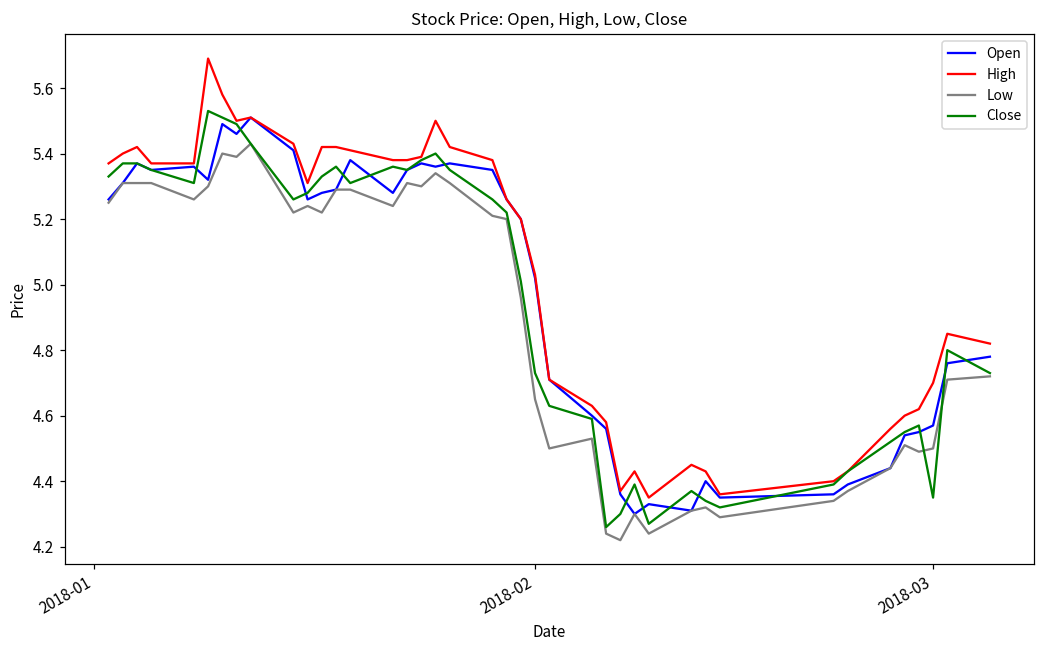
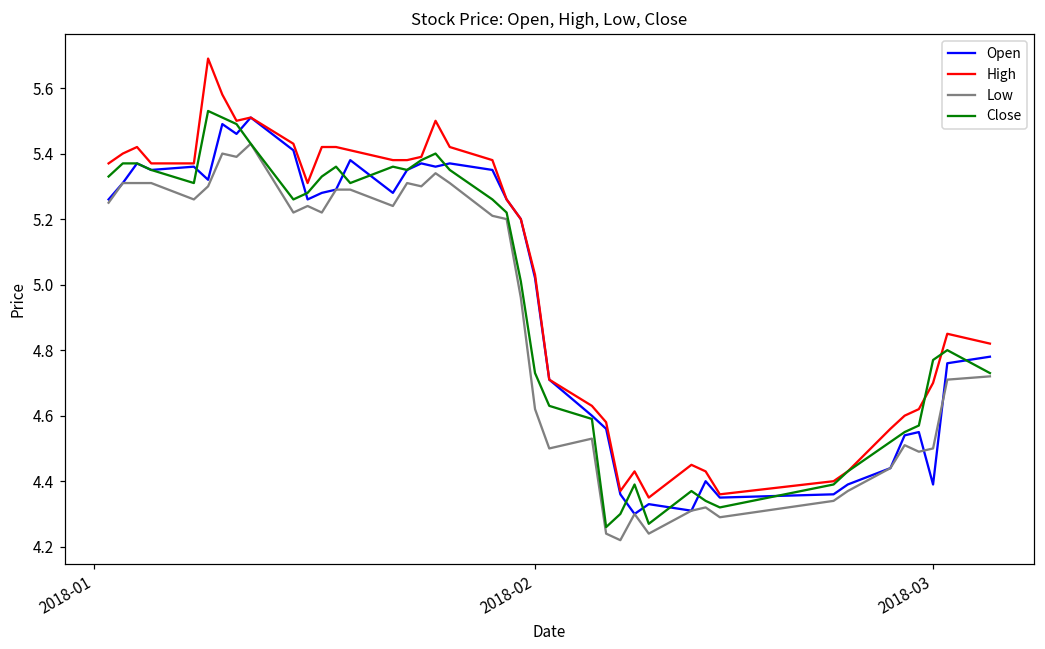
Low, 2018-02: 4.65 -> 4.62
Open, 2018-03: 4.57 -> 4.39
Close, 2018-03: 4.35 -> 4.77
